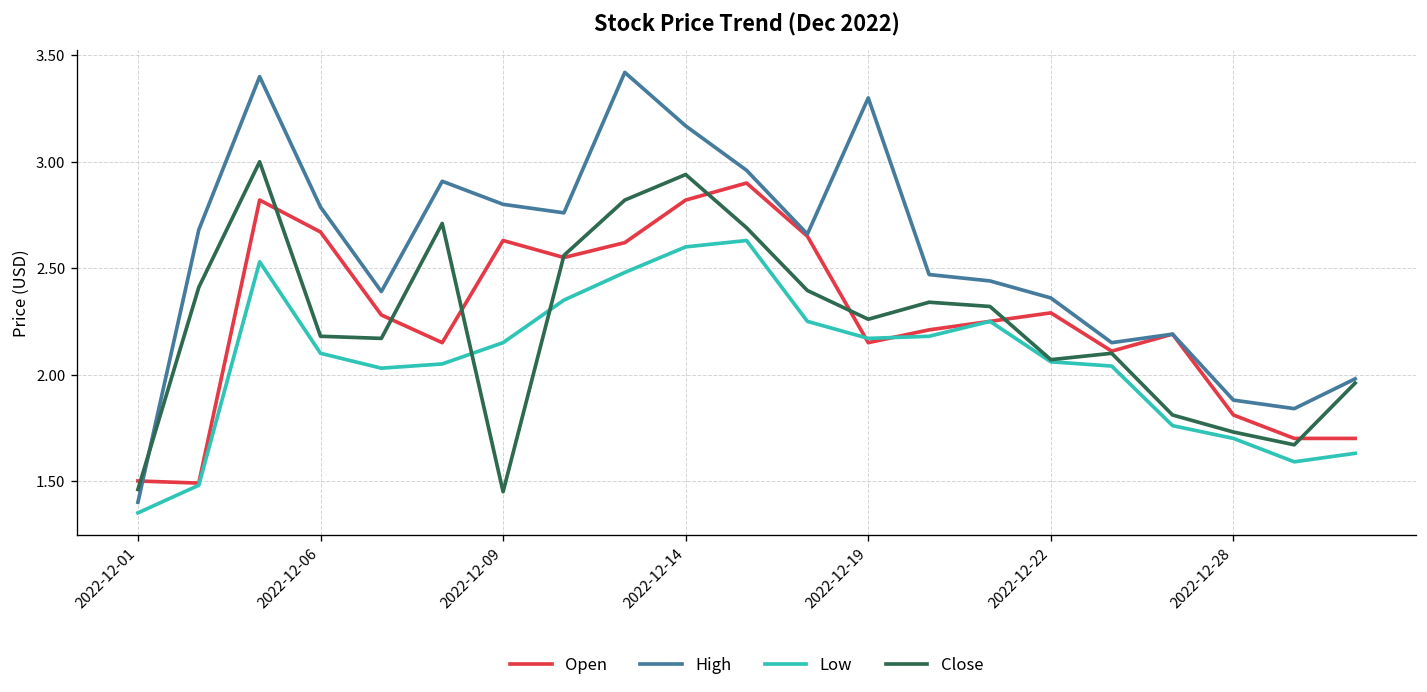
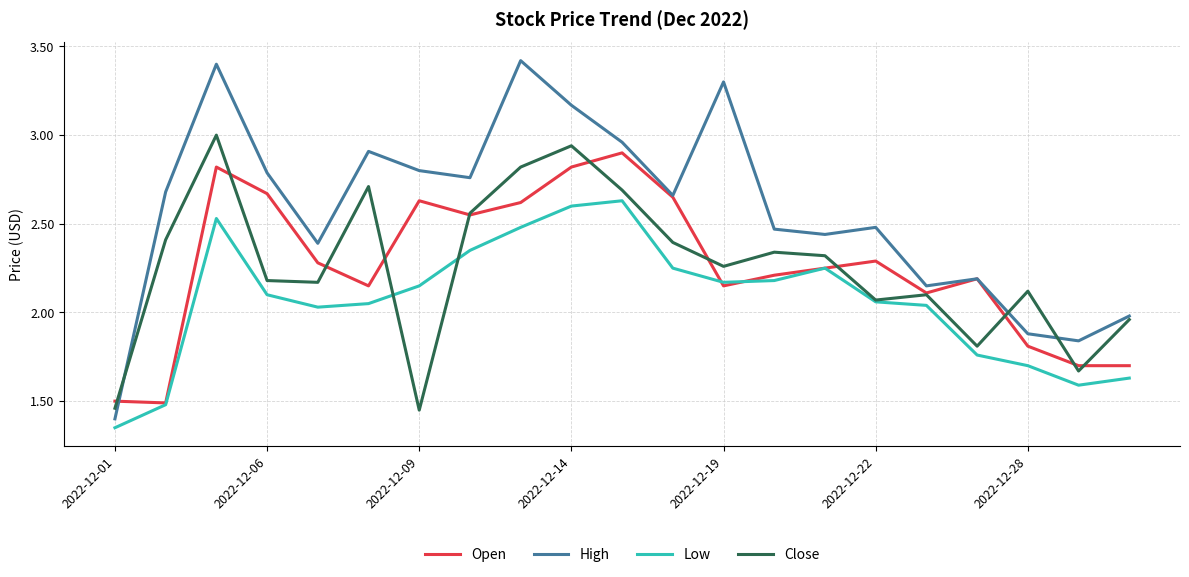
High, 2022-12-22: 2.36 -> 2.48
Close, 2022-12-28: 1.73 -> 2.12
